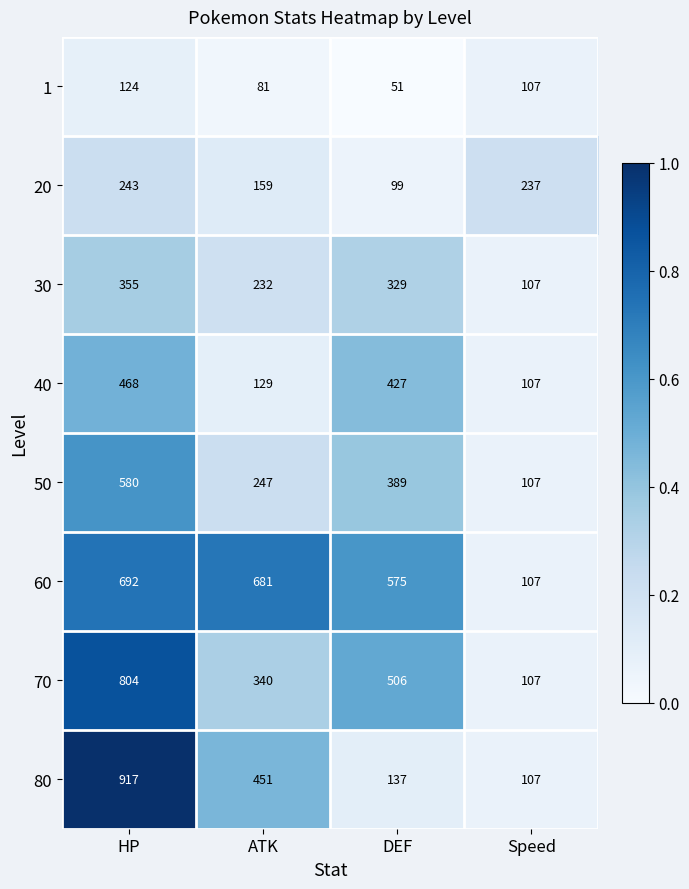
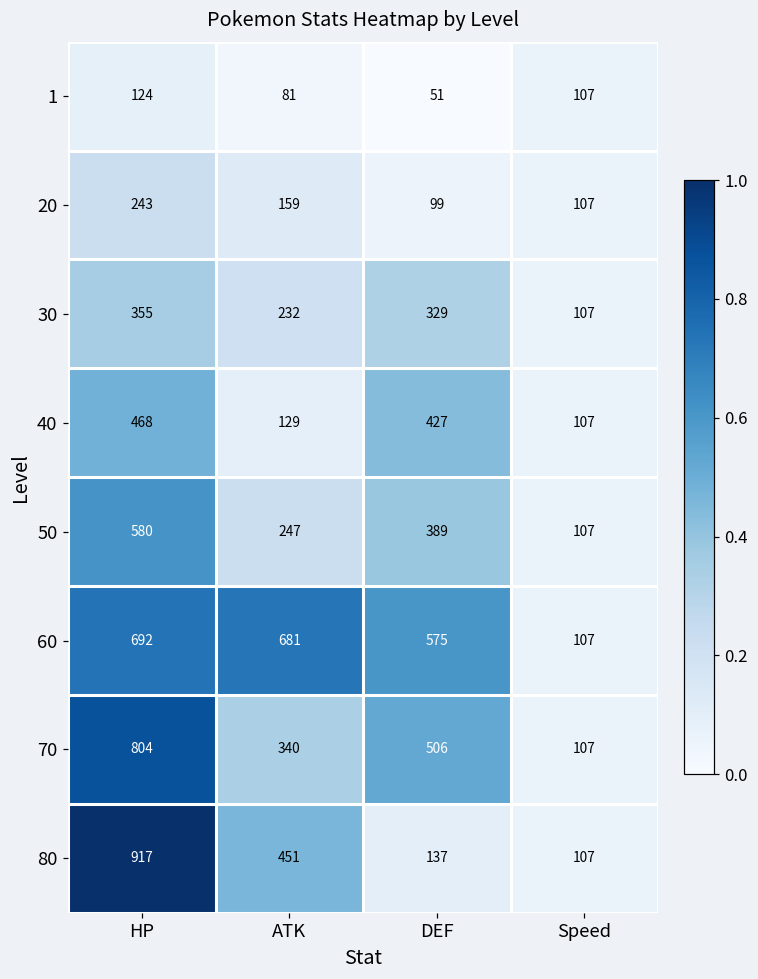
20, Speed: 237 -> 107
